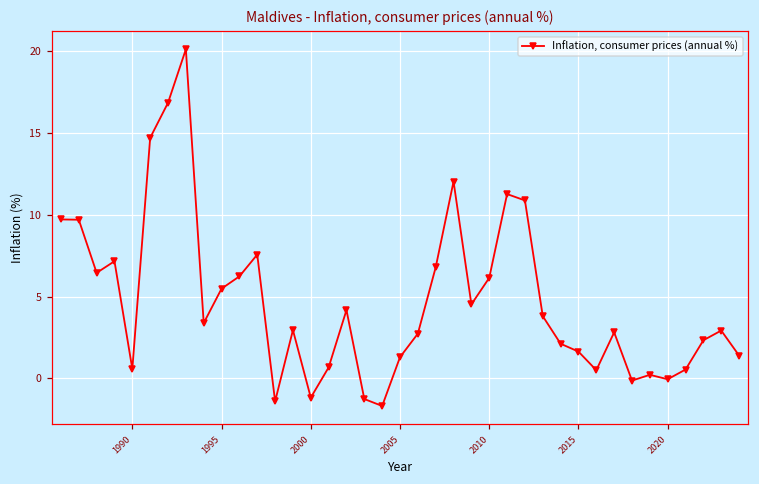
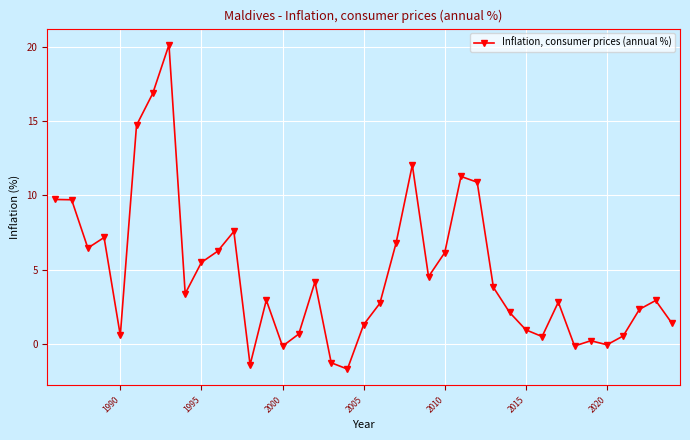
2000: -1.2 -> -0.1
2015: 1.6 -> 1.0
